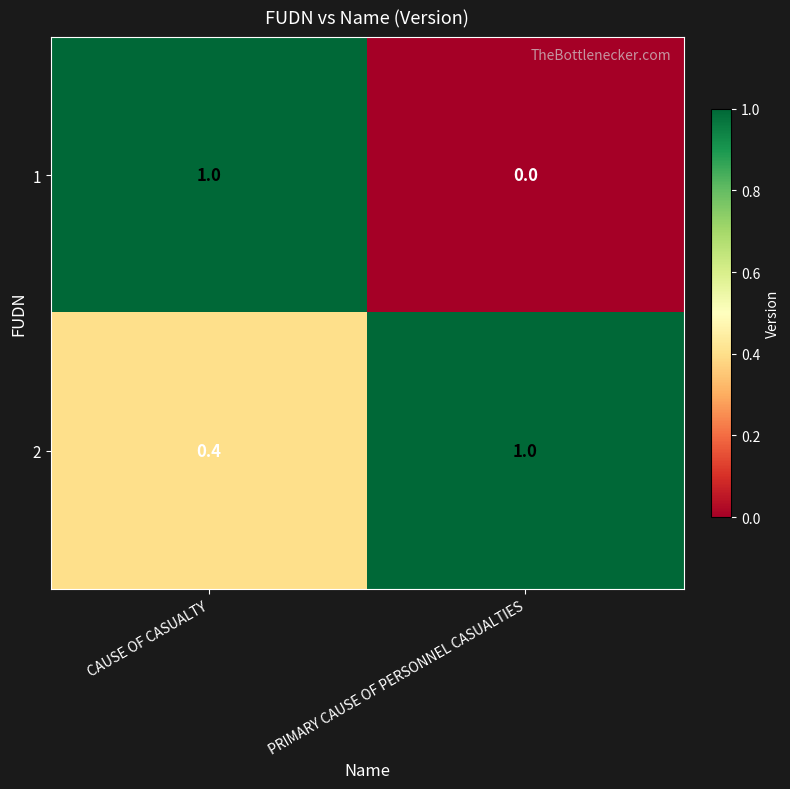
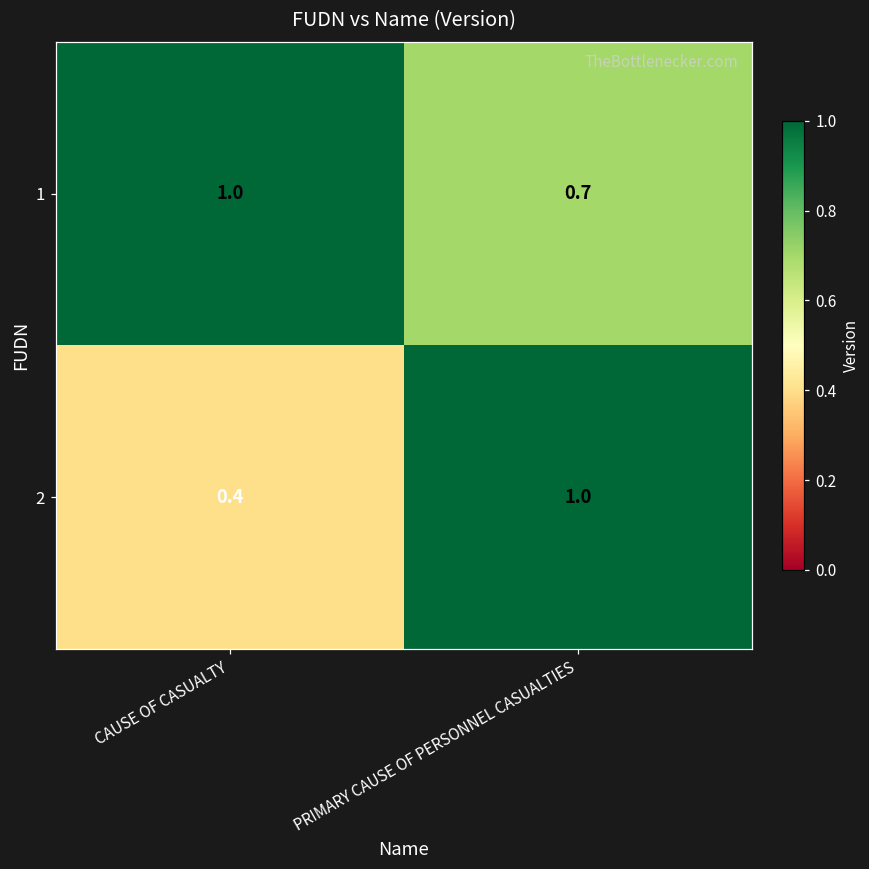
1, PRIMARY CAUSE OF PERSONNEL CASUALTIES: 0.0 -> 0.7
